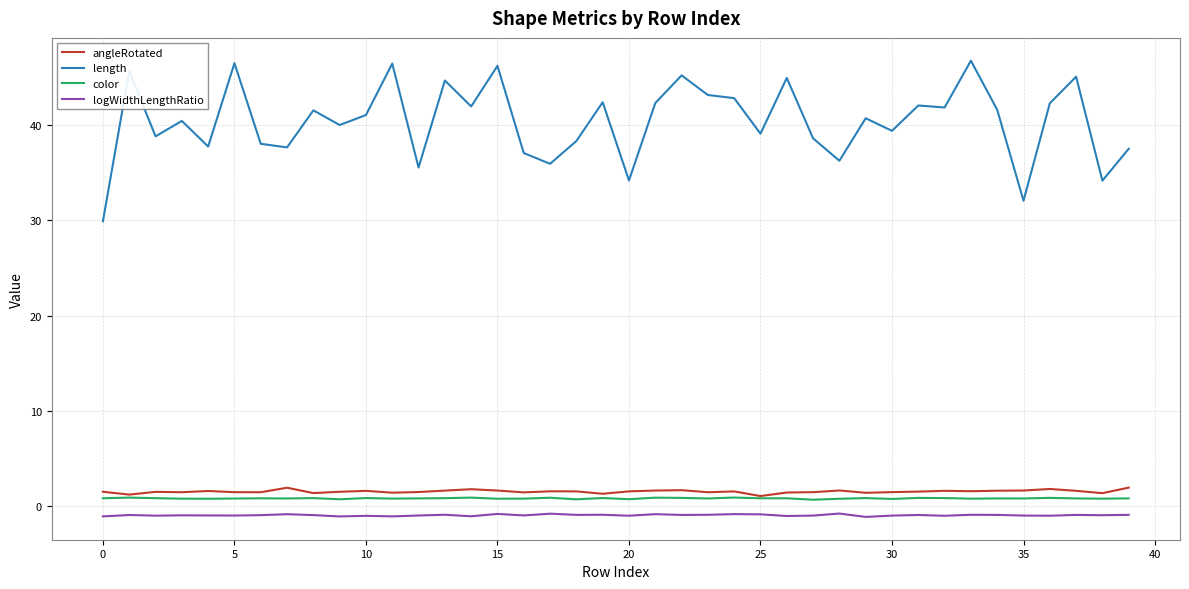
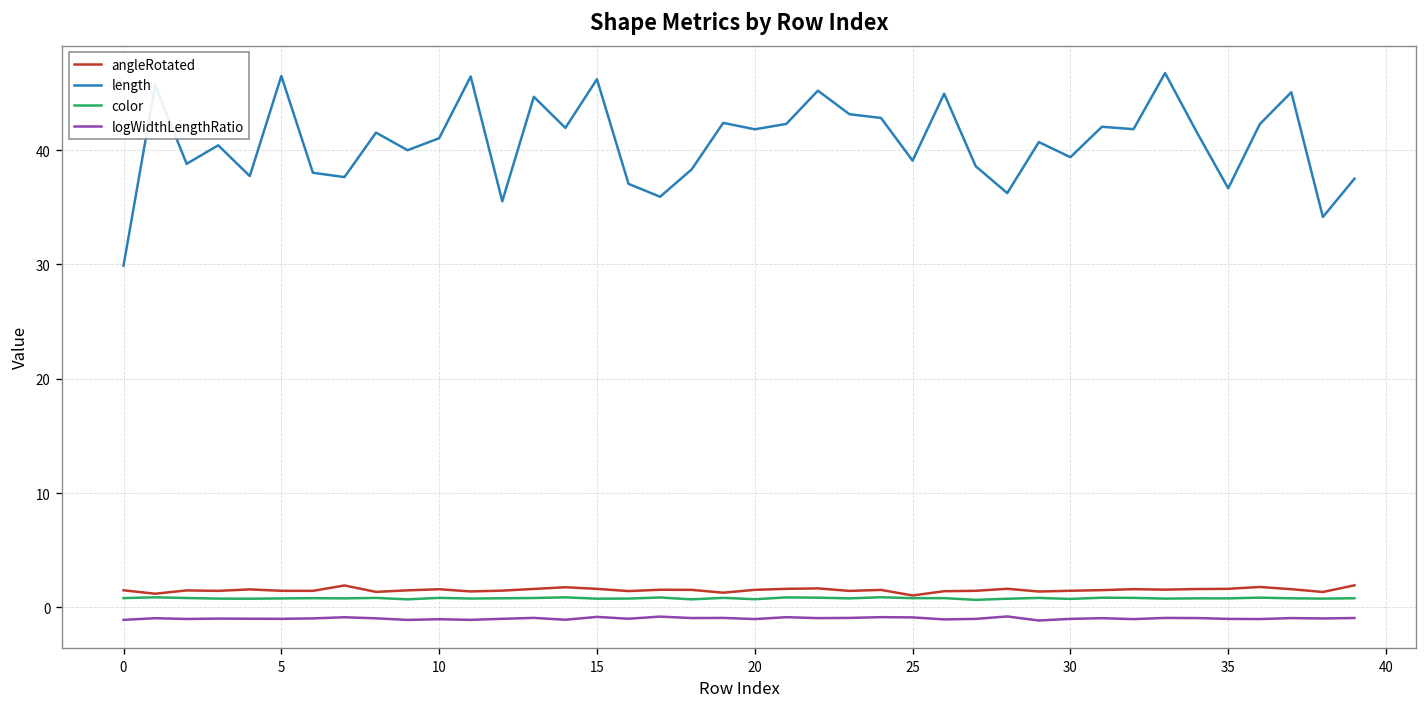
length, 20: 34 -> 42
length, 35: 32 -> 37
